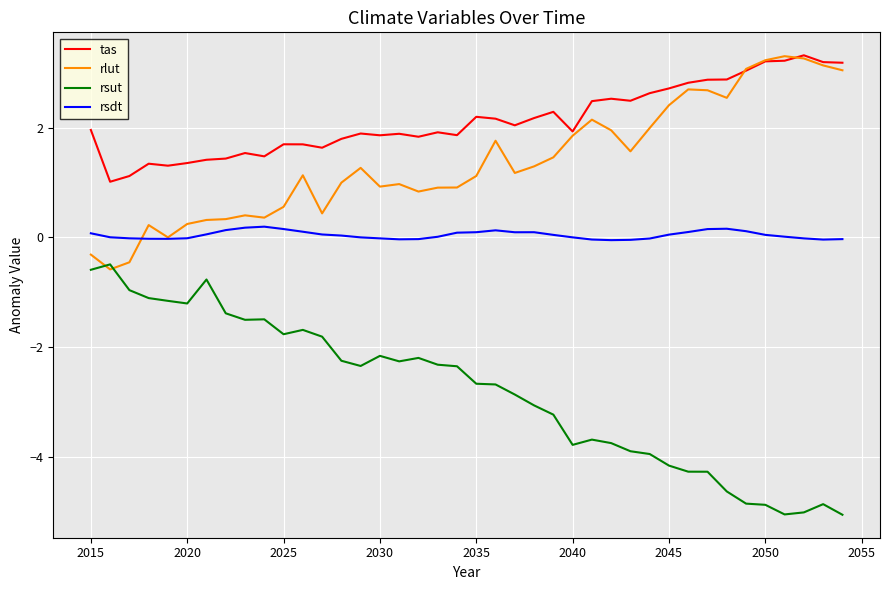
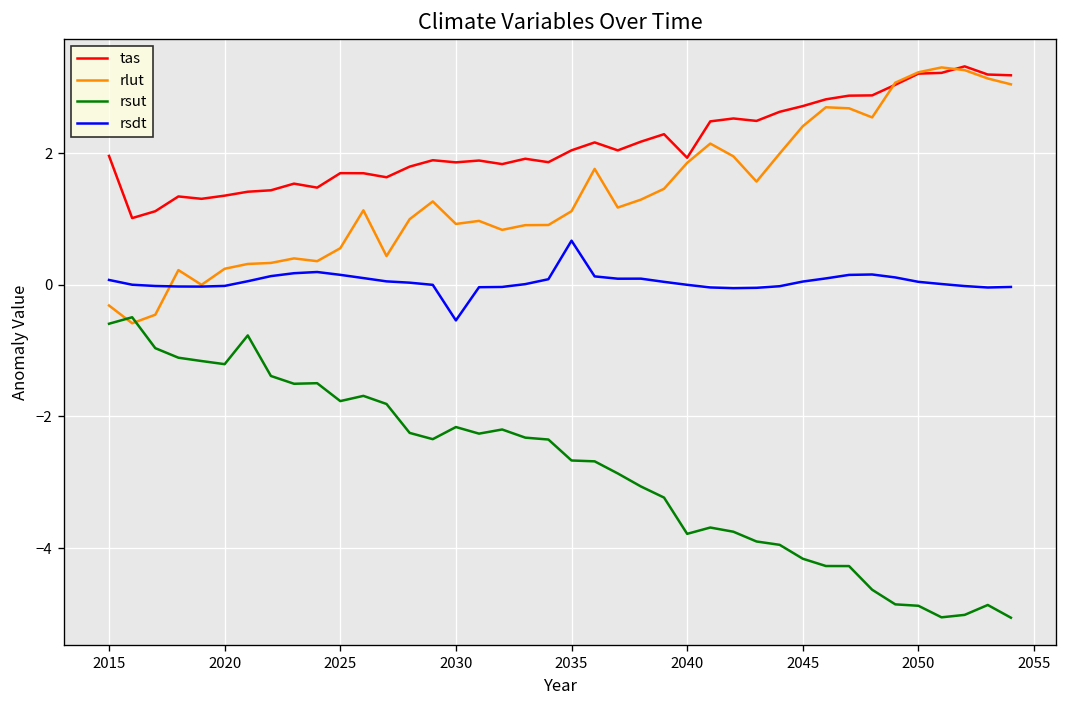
rsdt, 2030: 0.0 -> -0.5
tas, 2035: 2.2 -> 2.0
rsdt, 2035: 0.1 -> 0.7
